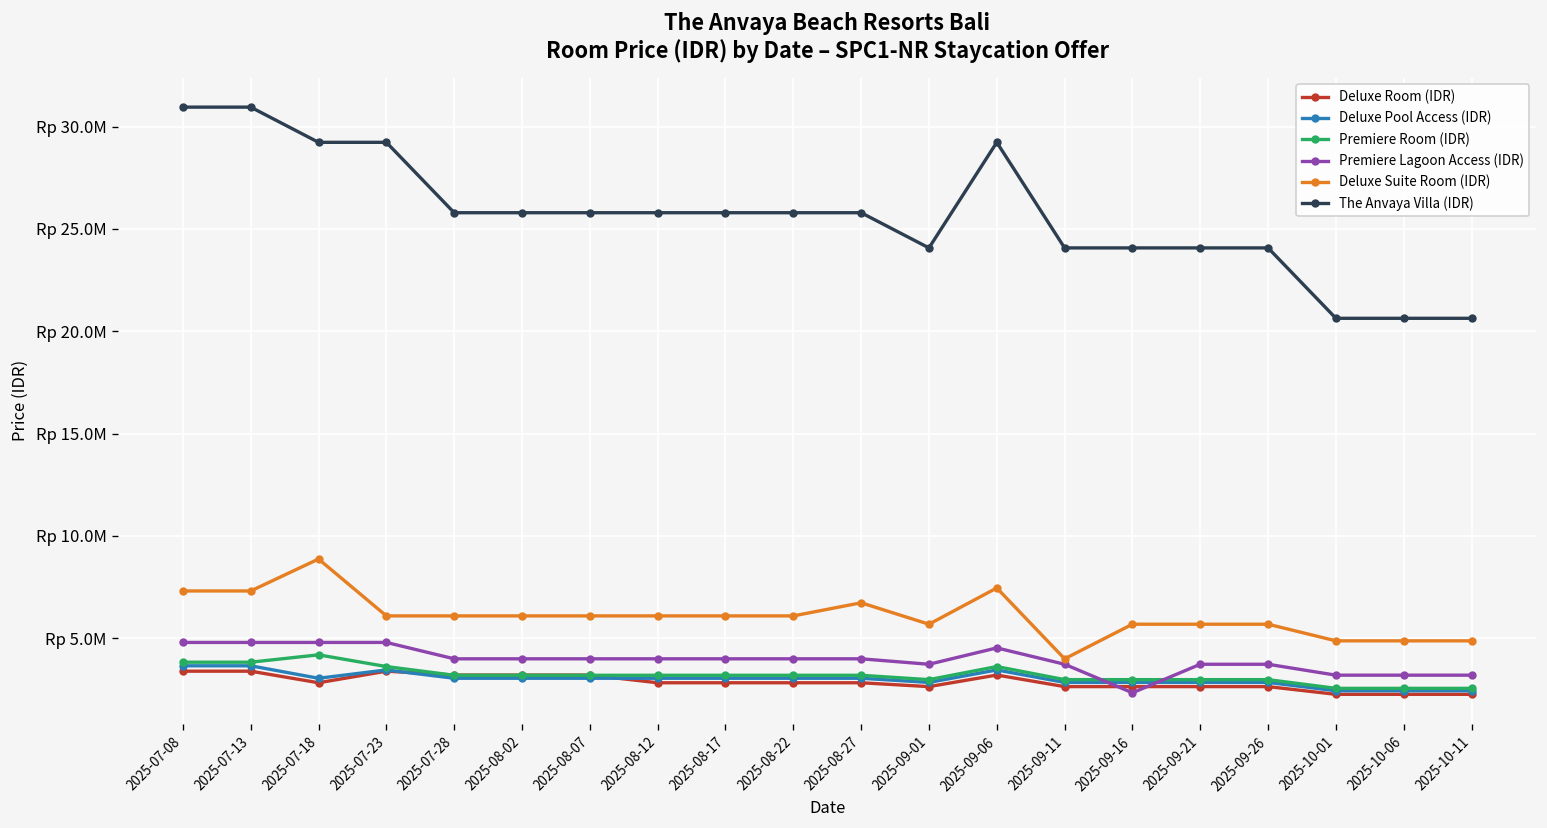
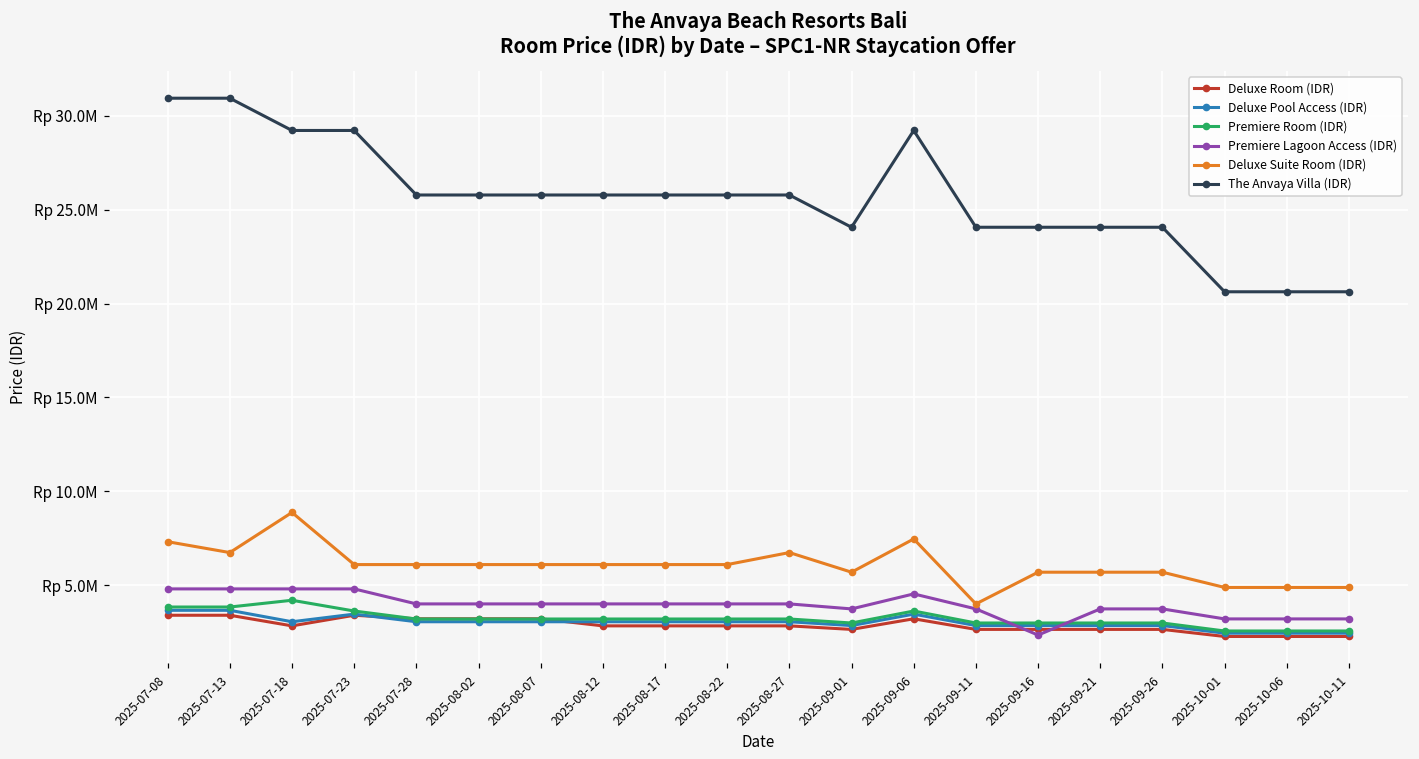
Deluxe Suite Room (IDR), 2025-07-13: Rp 7300000 -> Rp 6700000
